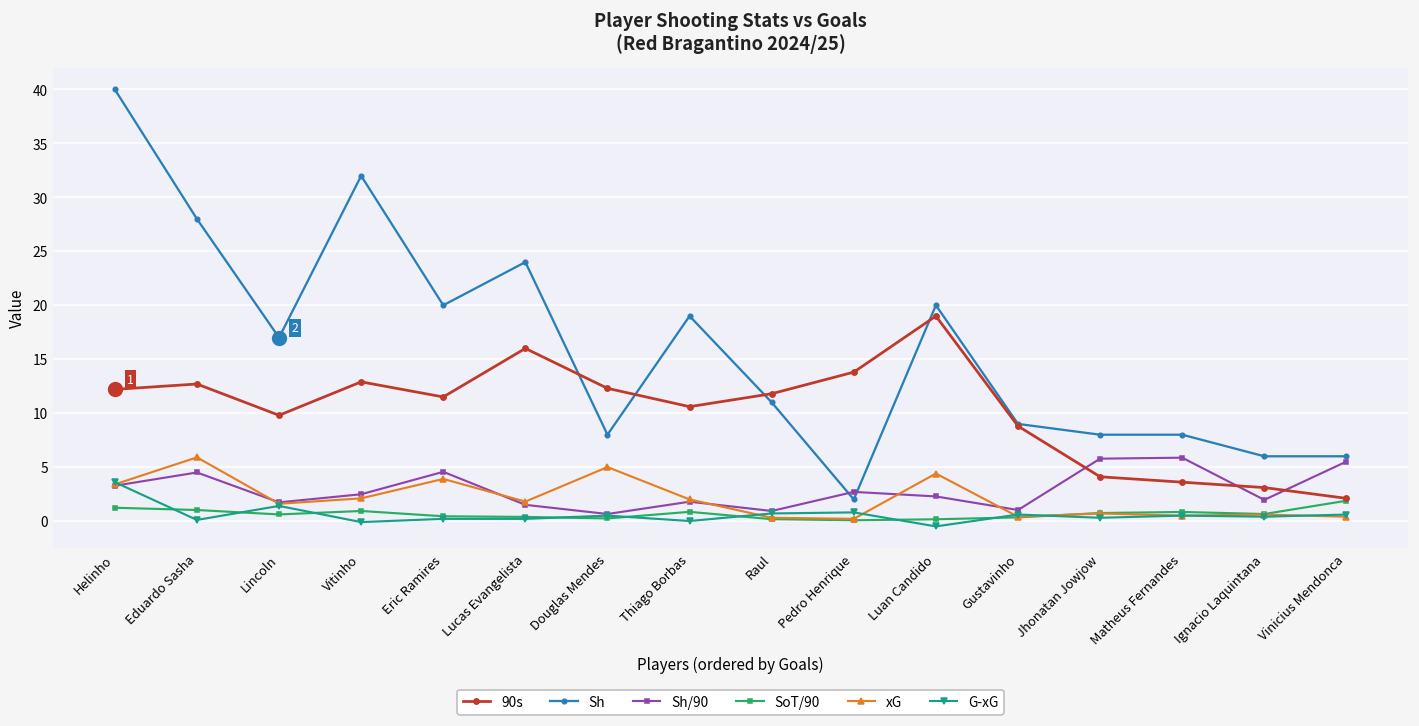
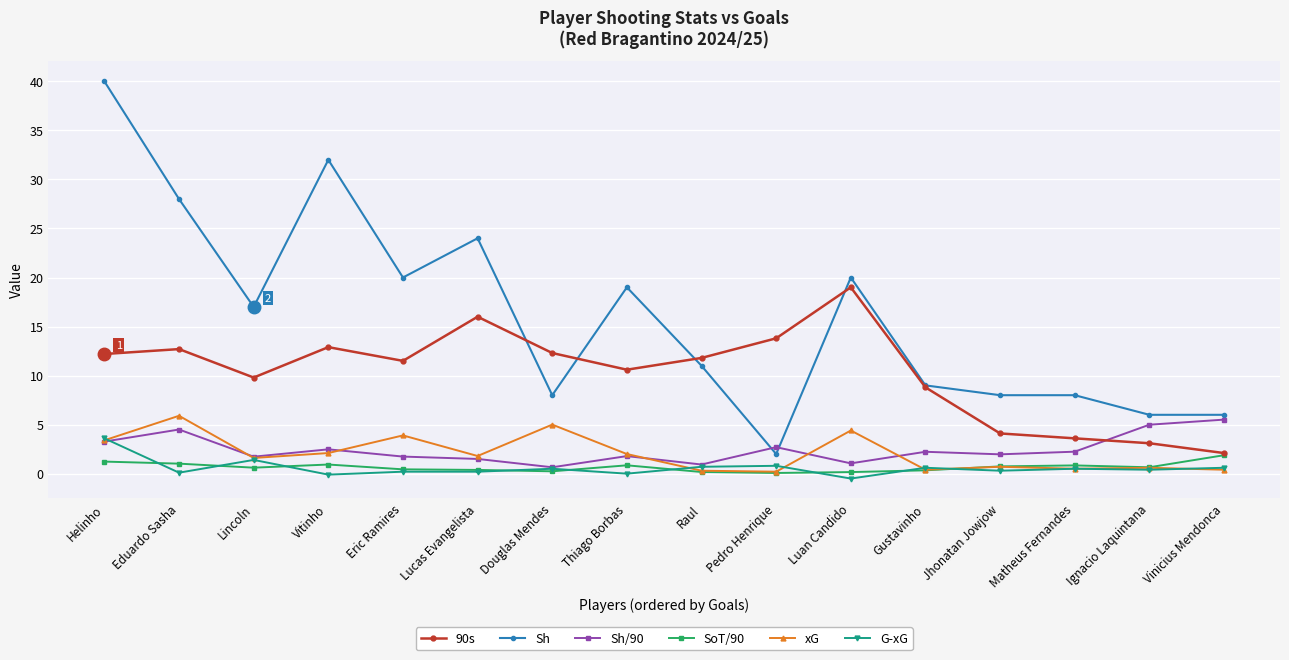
Sh/90, Eric Ramires: 5 -> 2
Sh/90, Luan Candido: 2 -> 1
Sh/90, Gustavinho: 1 -> 2
Sh/90, Jhonatan Jowjow: 6 -> 2
Sh/90, Matheus Fernandes: 6 -> 2
Sh/90, Ignacio Laquintana: 2 -> 5
